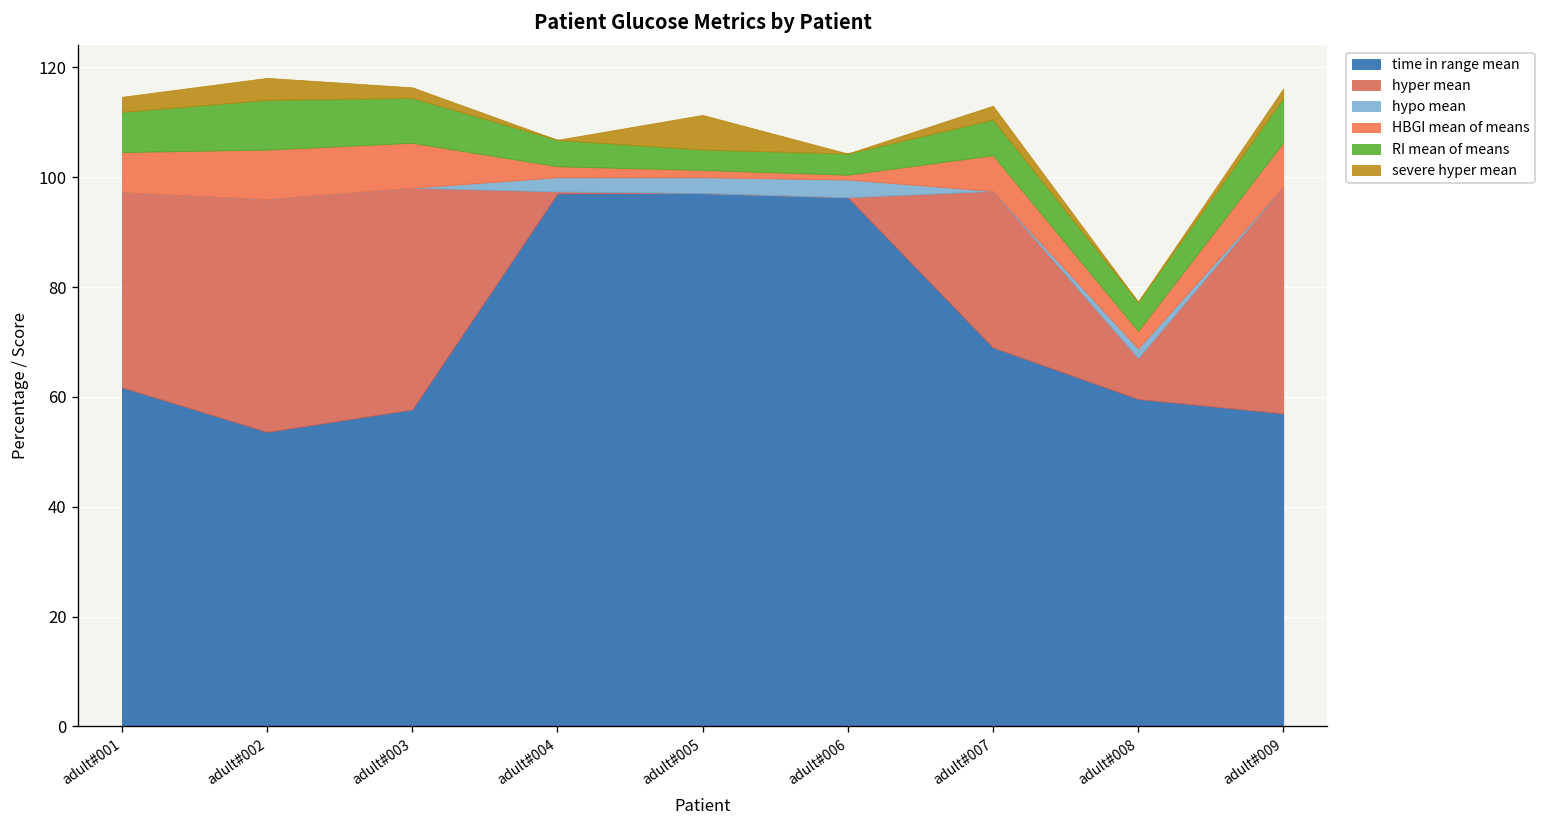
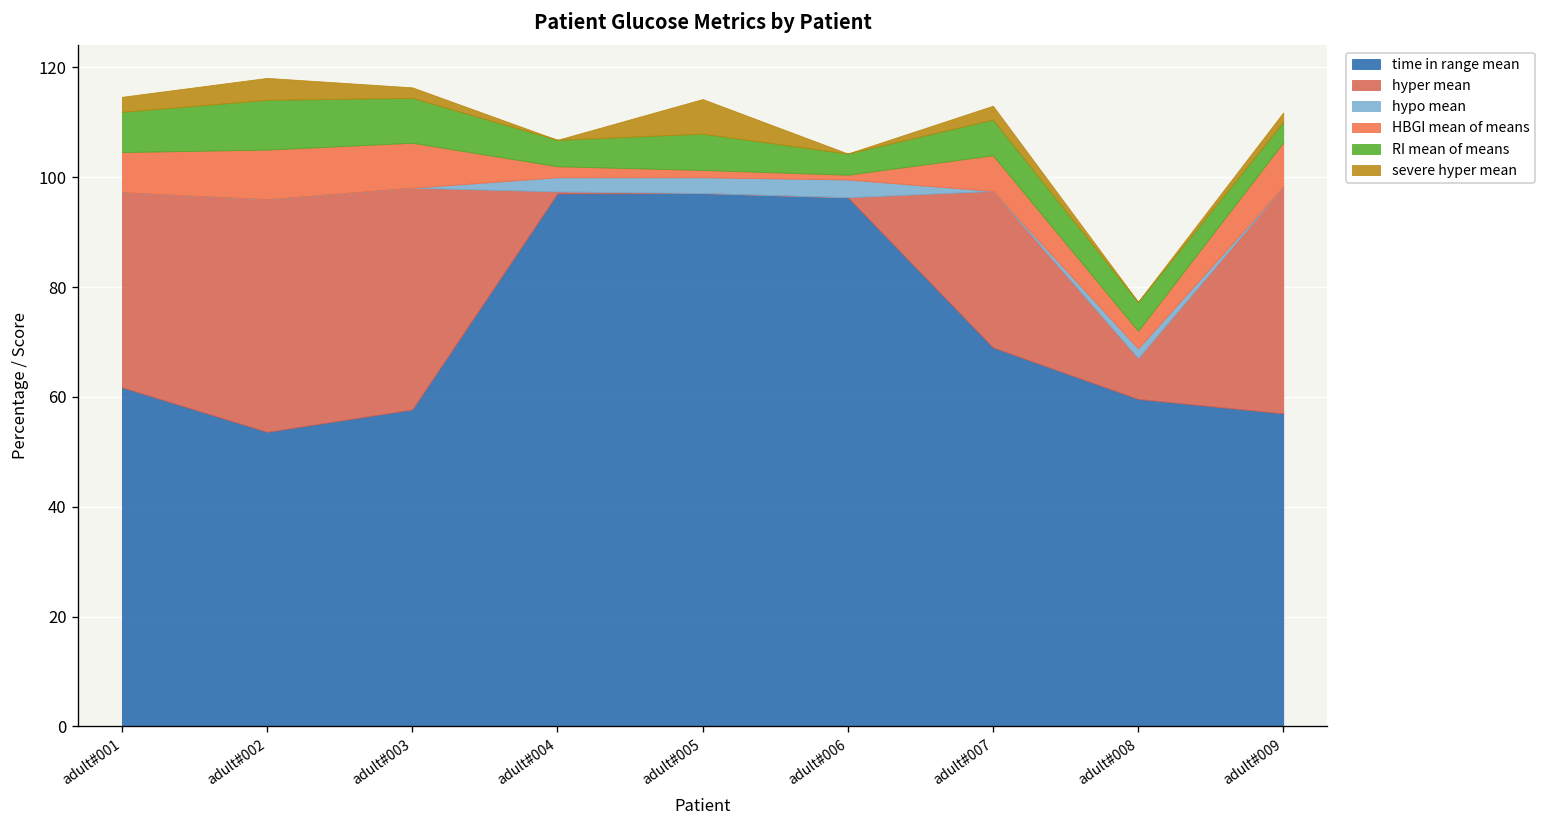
RI mean of means, adult#005: 4 -> 7
RI mean of means, adult#009: 8 -> 4
